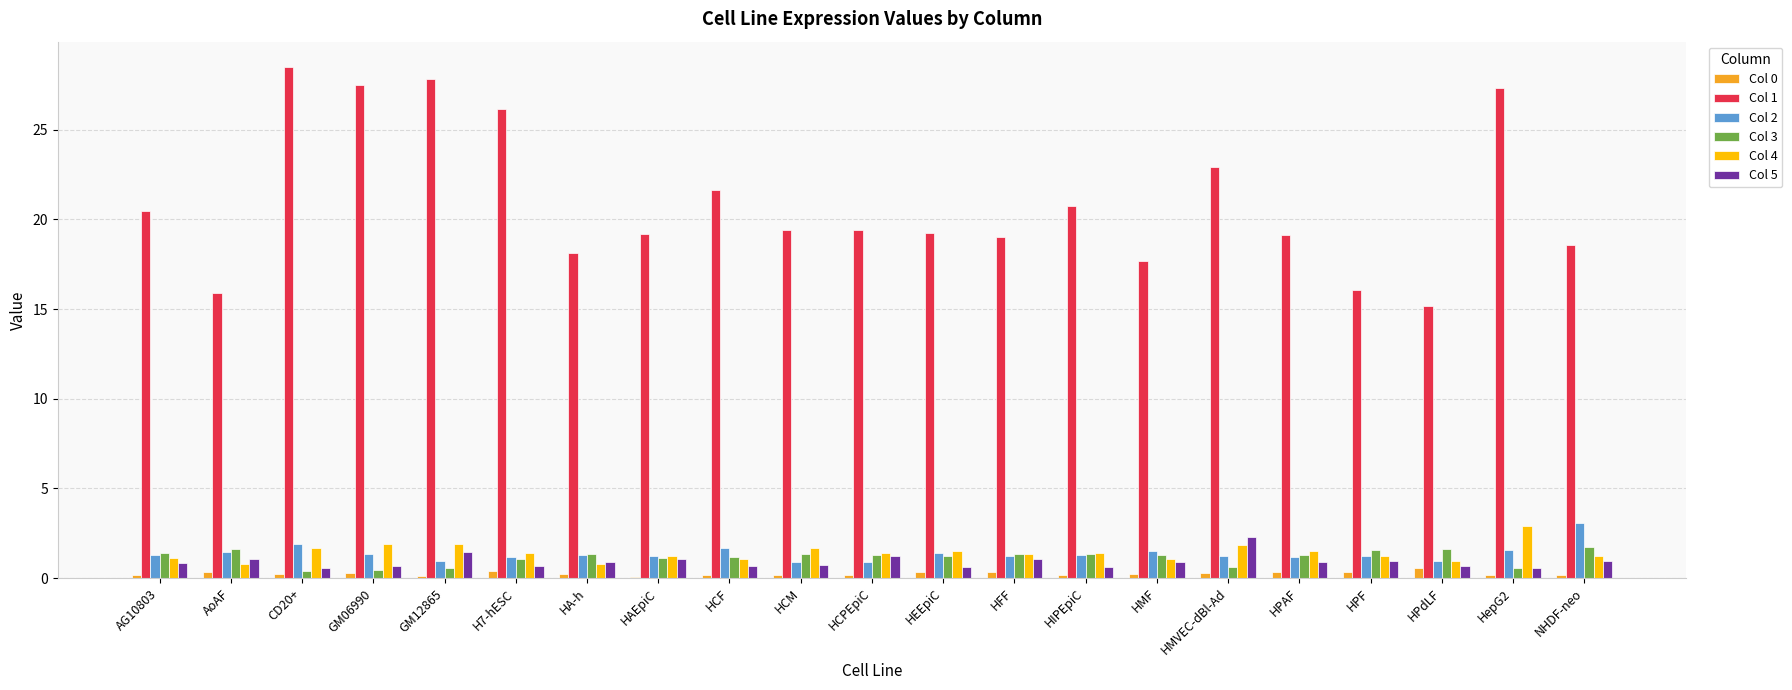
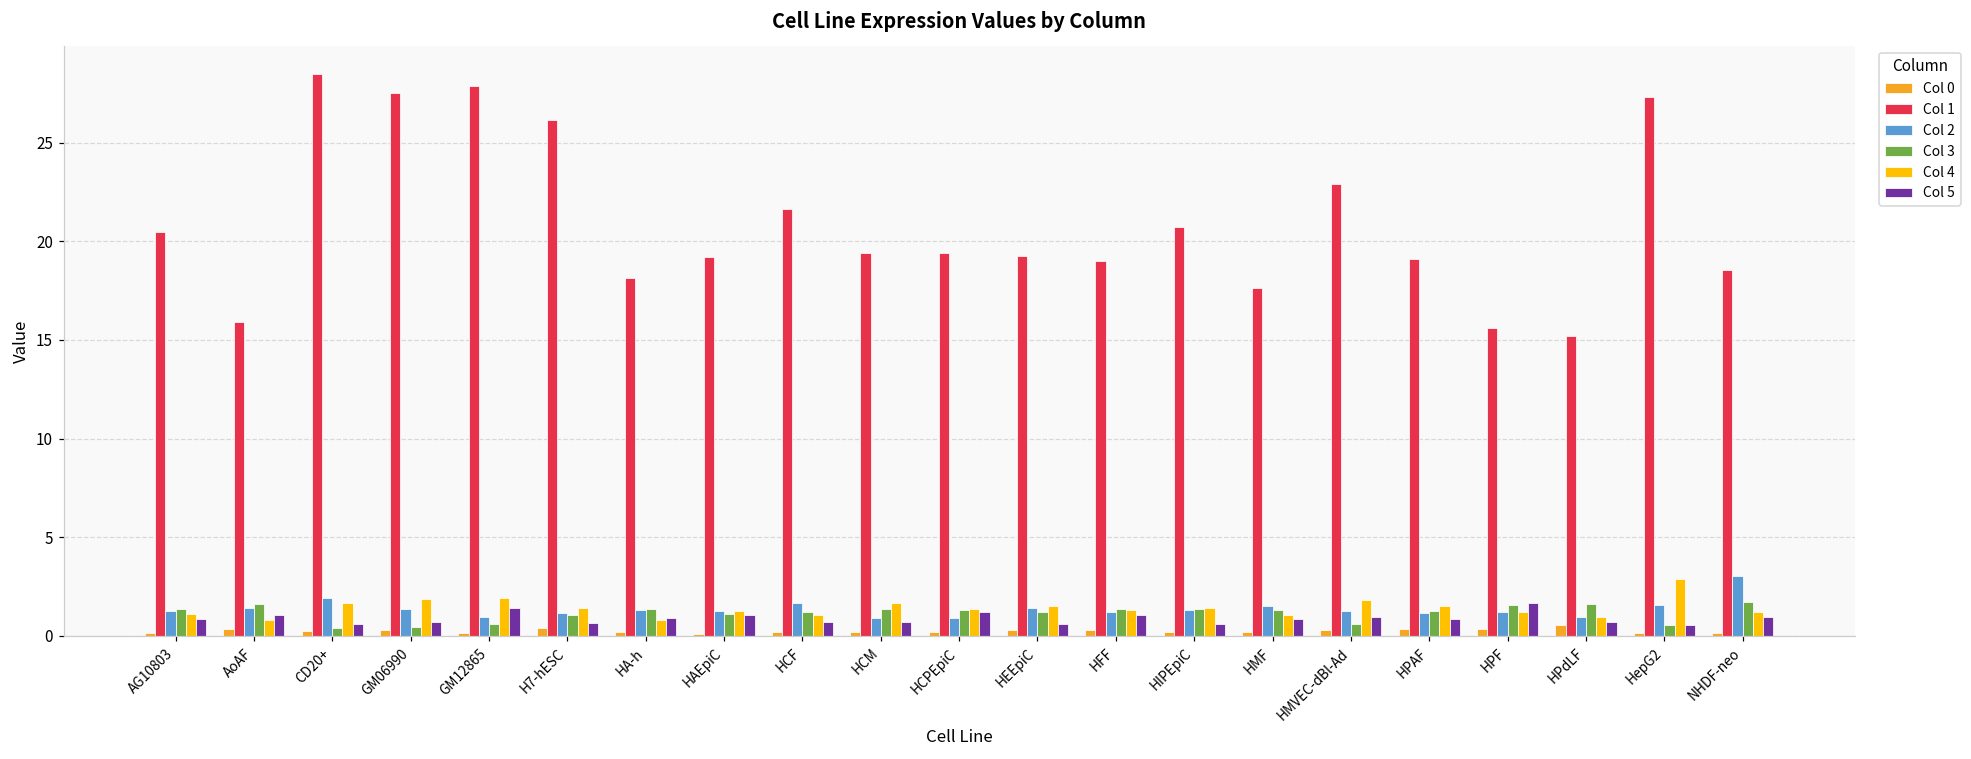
Col 5, HMVEC-dBl-Ad: 2.3 -> 1.0
Col 1, HPF: 16.1 -> 15.6
Col 5, HPF: 0.9 -> 1.6
